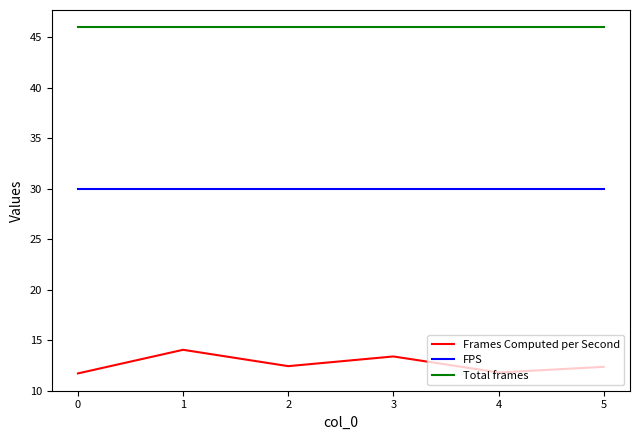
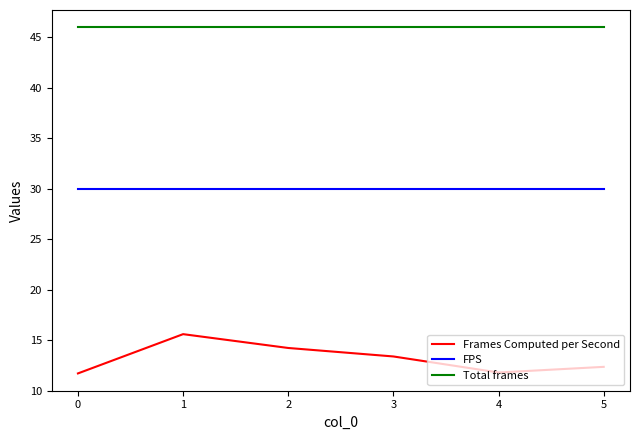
Frames Computed per Second, 1: 14.1 -> 15.6
Frames Computed per Second, 2: 12.4 -> 14.2
